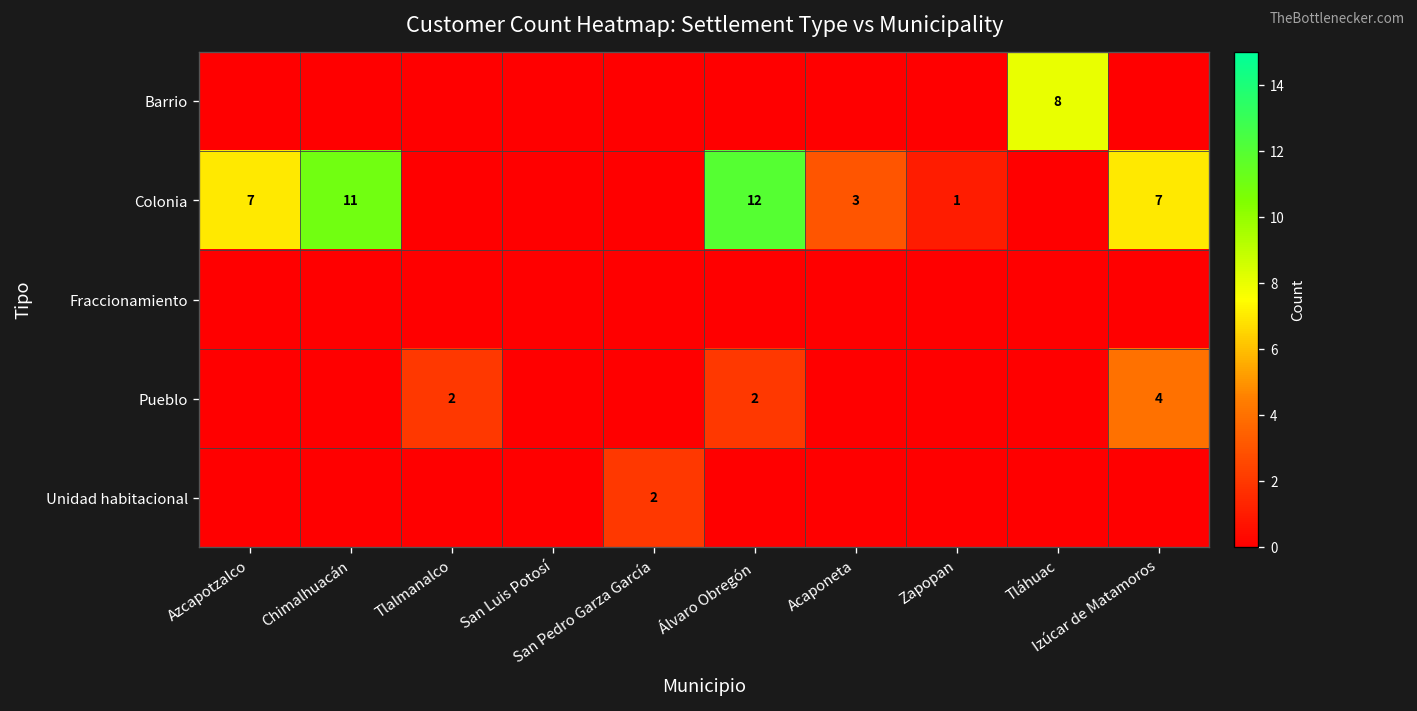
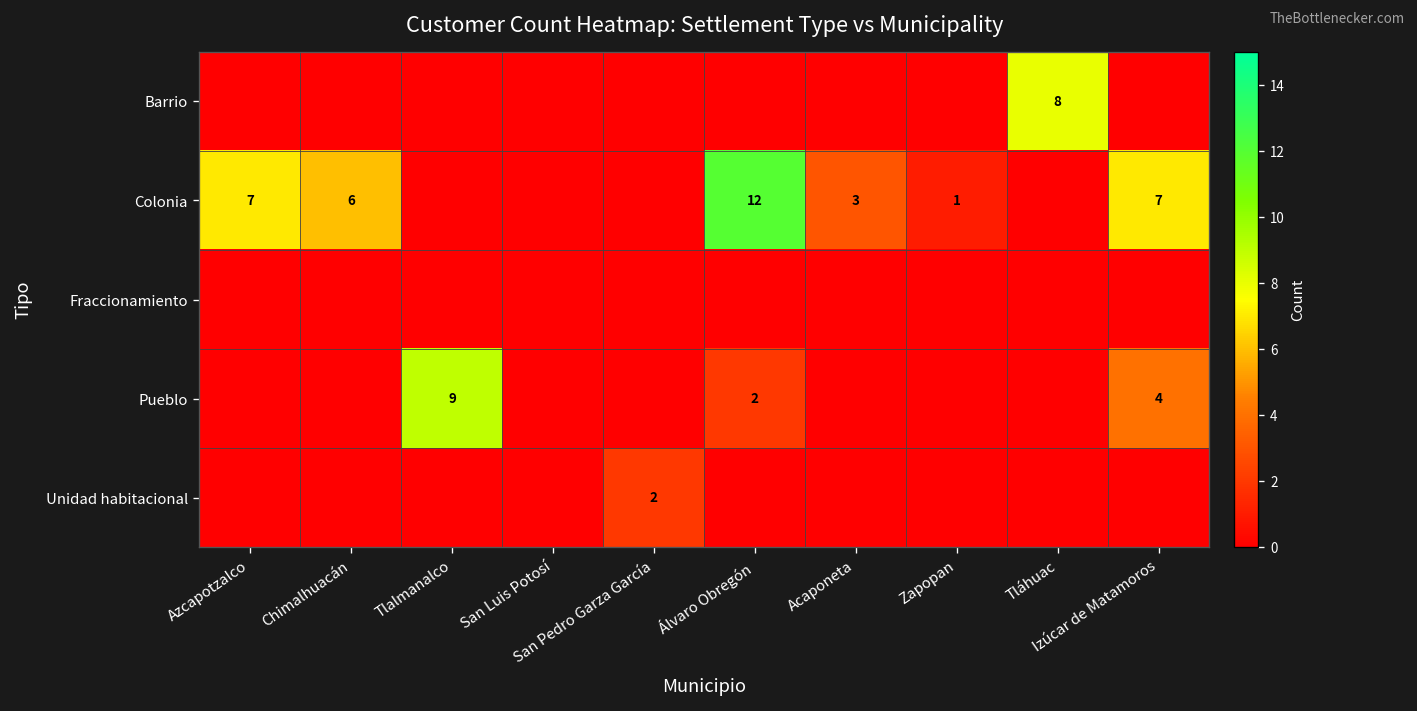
Colonia, Chimalhuacán: 11 -> 6
Pueblo, Tlalmanalco: 2 -> 9
